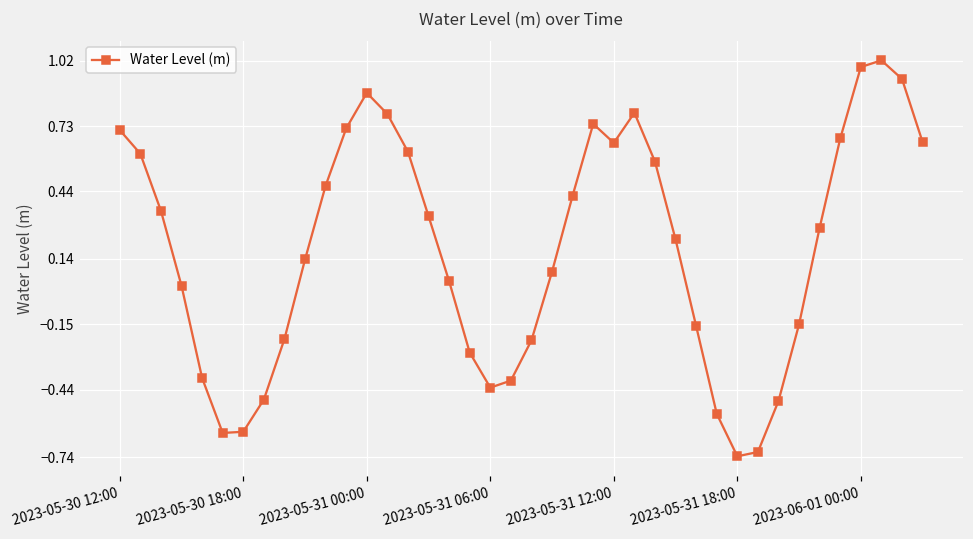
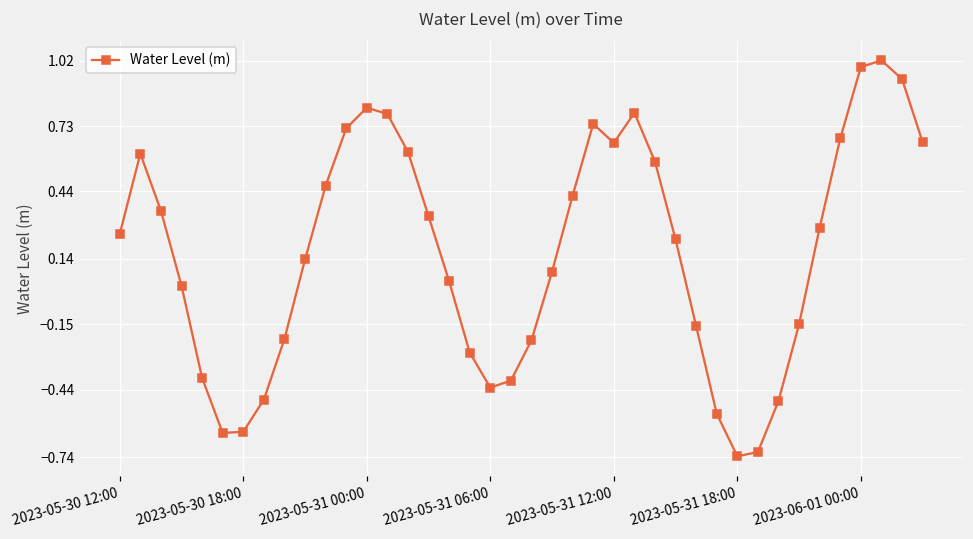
2023-05-30 12:00: 0.71 -> 0.25
2023-05-31 00:00: 0.88 -> 0.81
